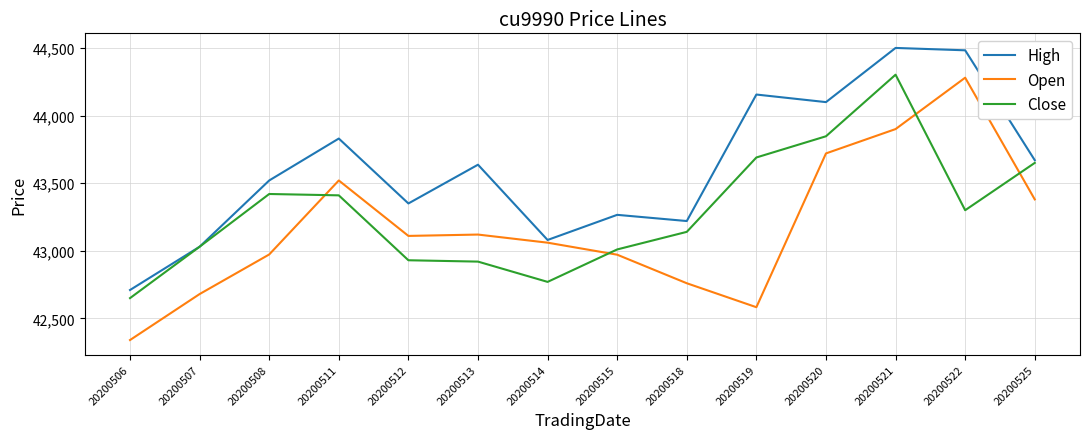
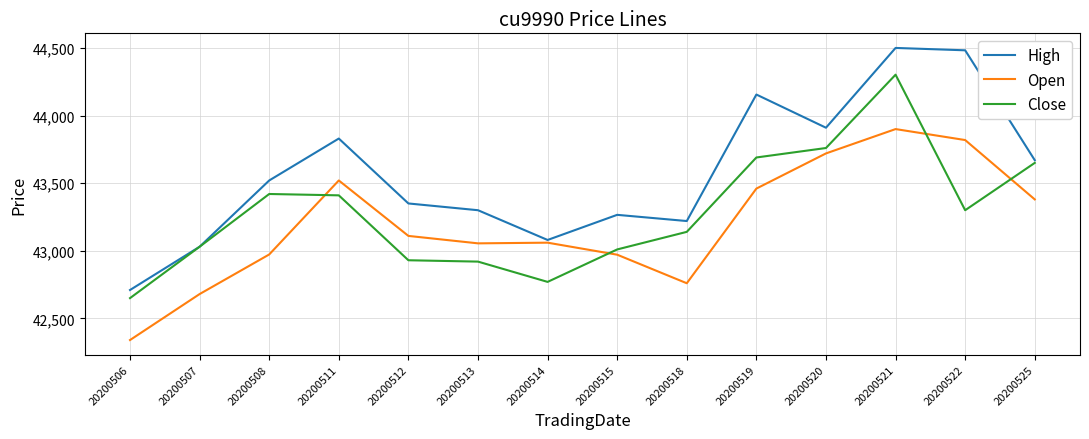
High, 20200513: 43,640 -> 43,300
Open, 20200513: 43,120 -> 43,060
Open, 20200519: 42,580 -> 43,460
High, 20200520: 44,100 -> 43,910
Close, 20200520: 43,850 -> 43,760
Open, 20200522: 44,280 -> 43,820
